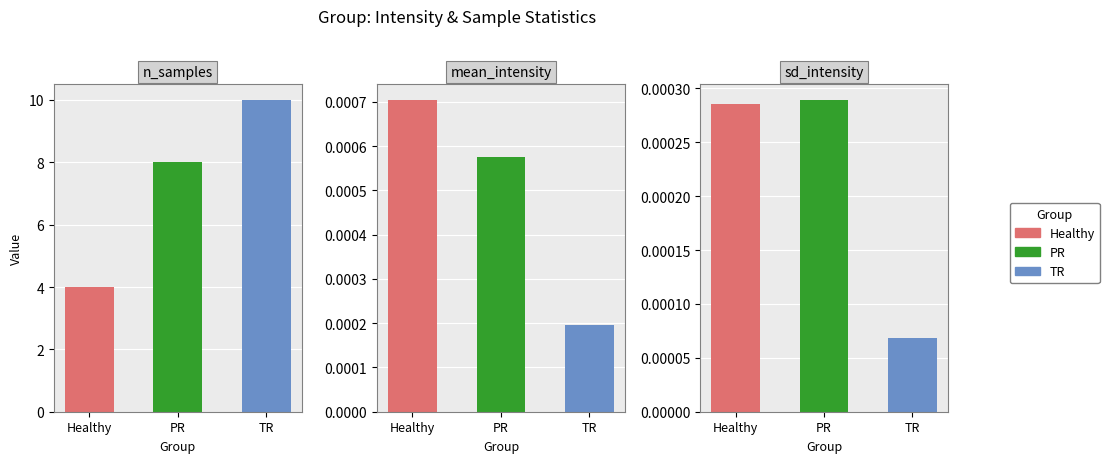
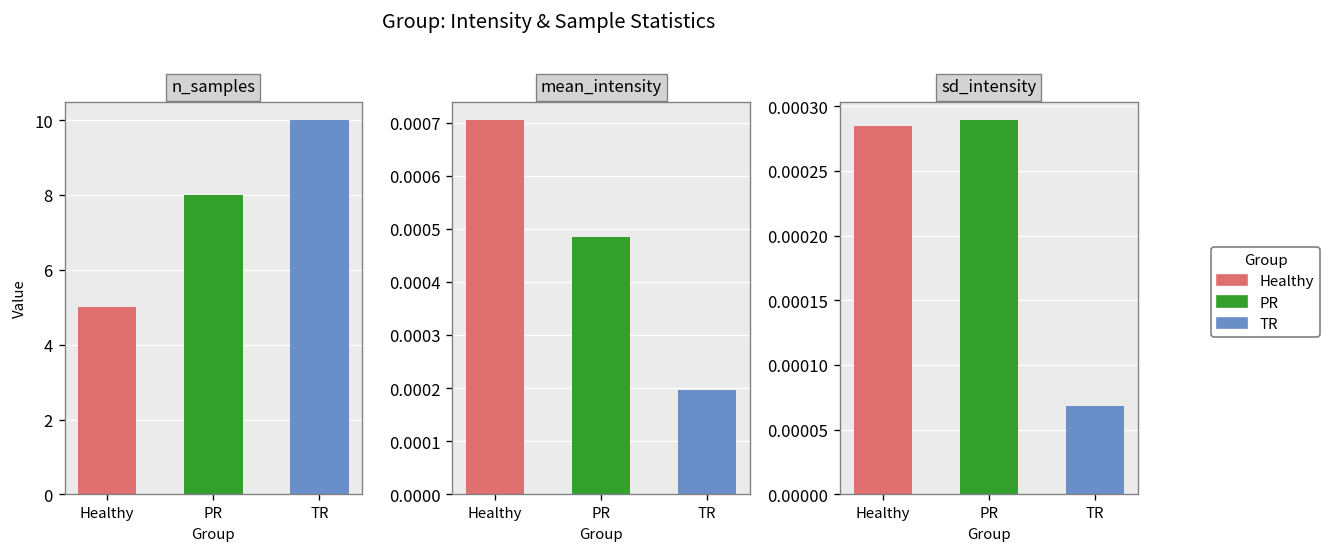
n_samples, Healthy: 4 -> 5
mean_intensity, PR: 0.00057 -> 0.00048
